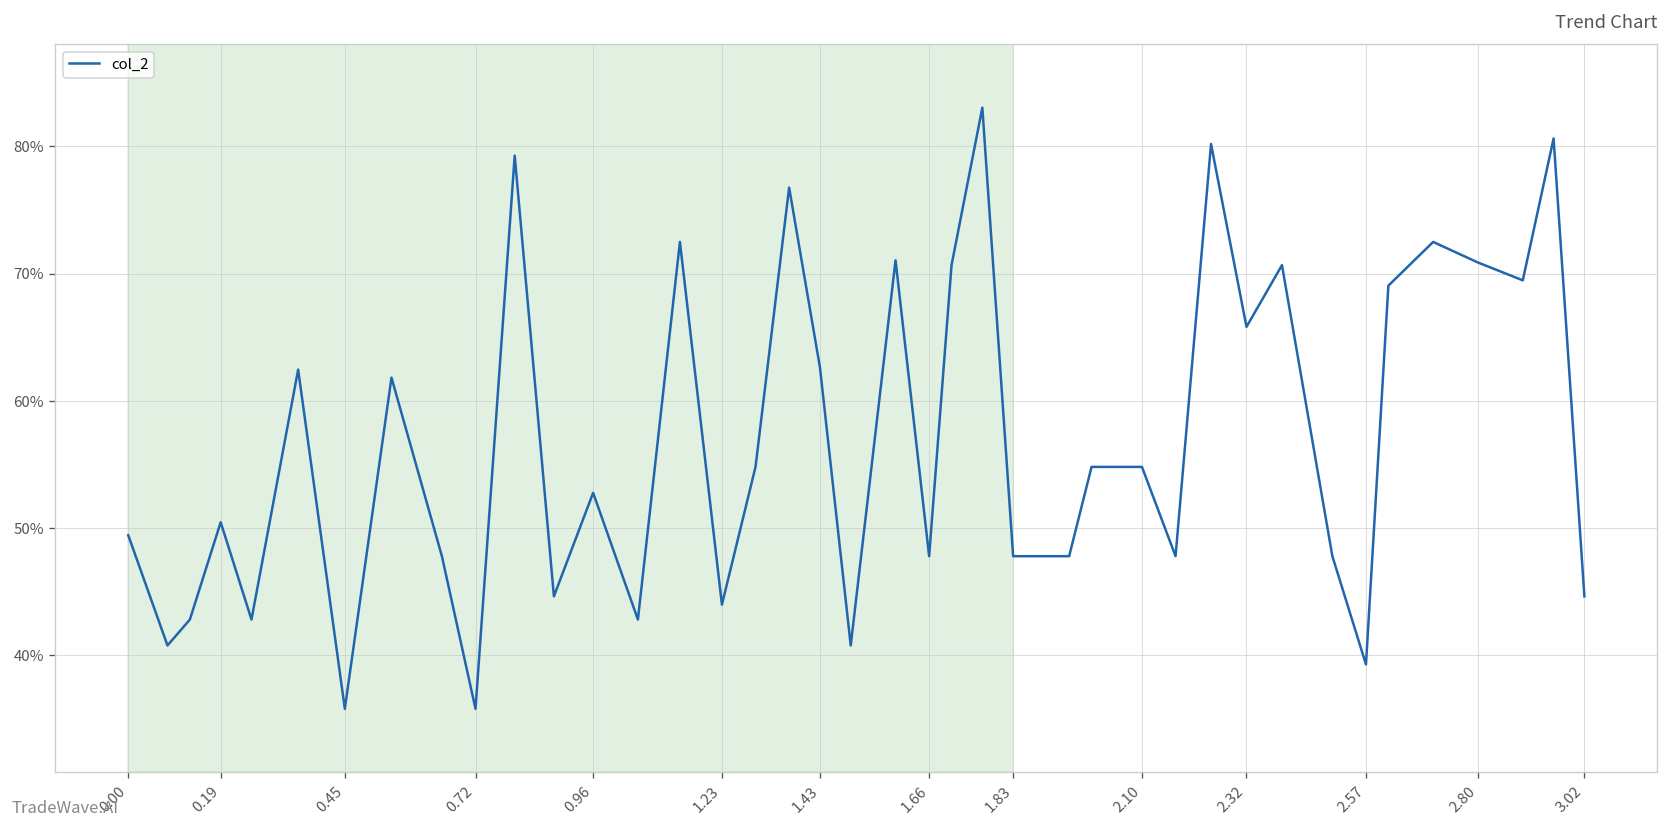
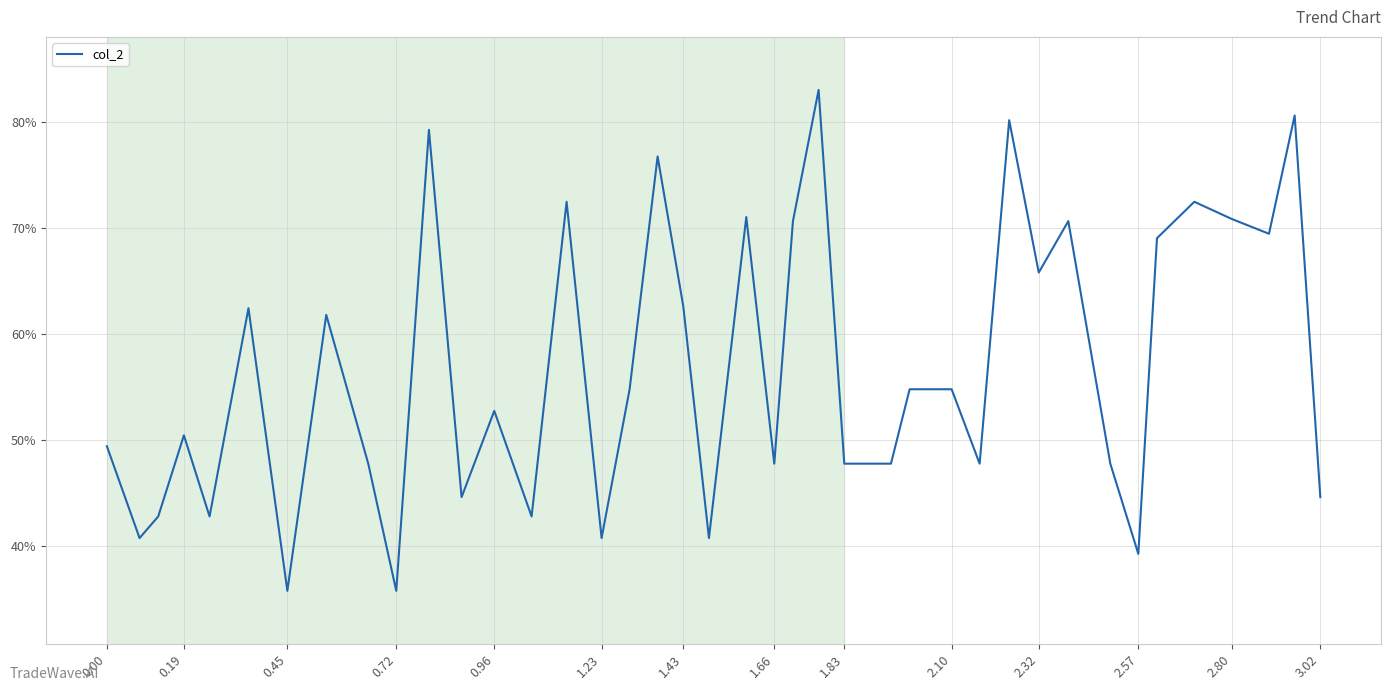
1.23: 44.0% -> 40.8%
